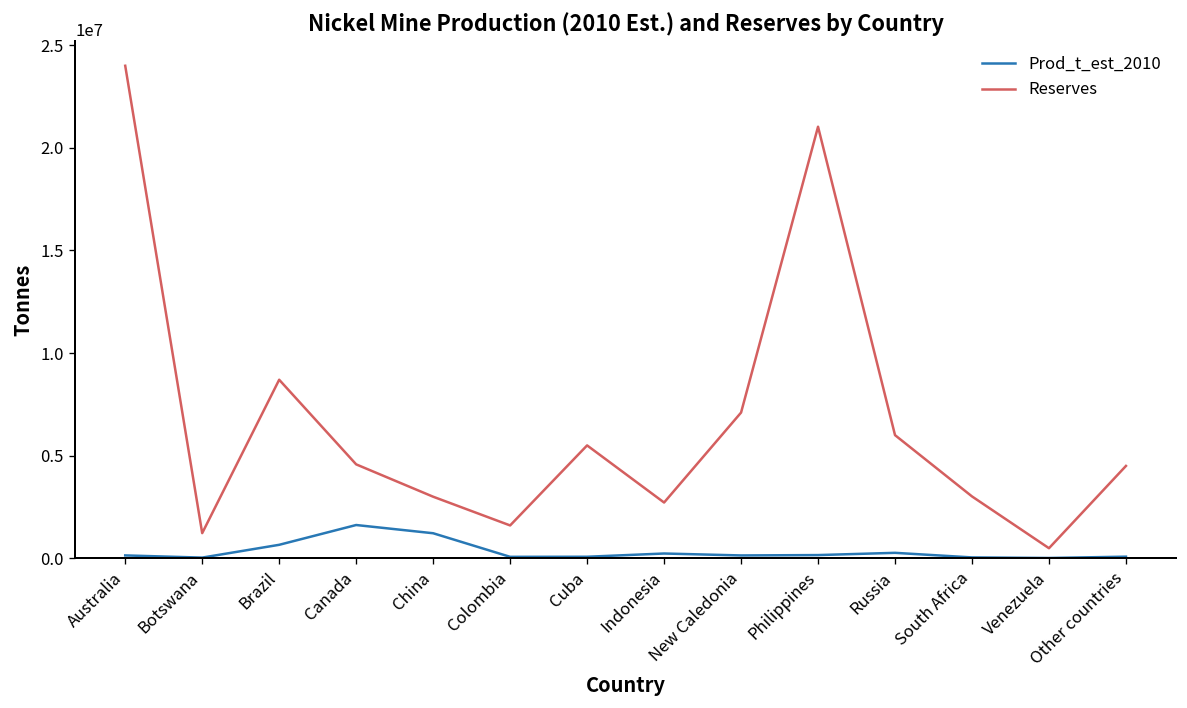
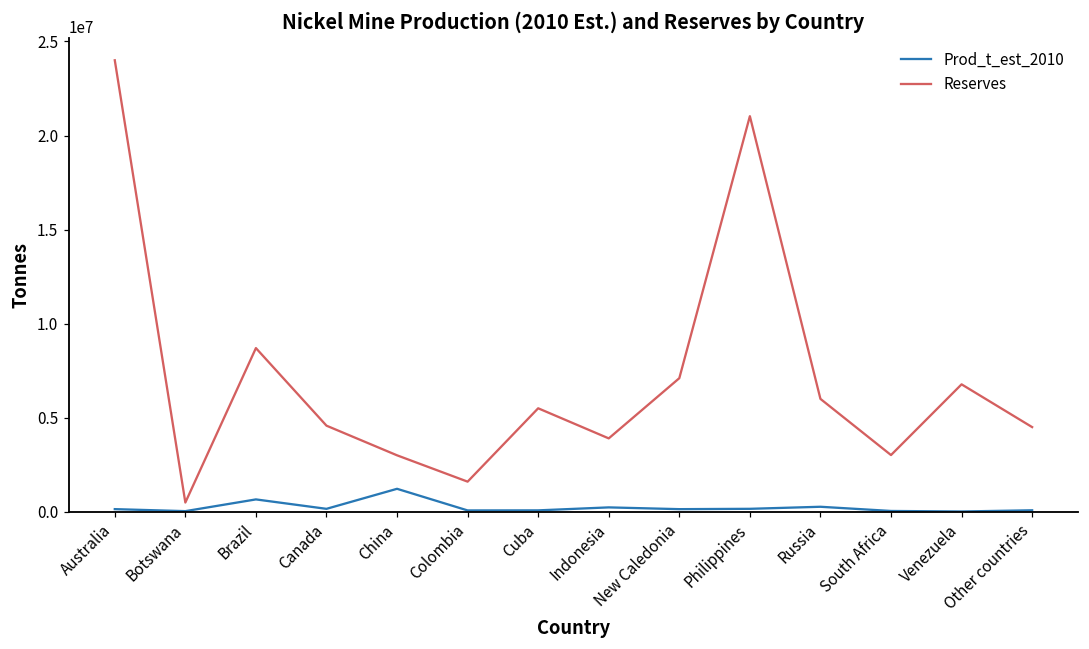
Reserves, Botswana: 1200000 -> 500000
Prod_t_est_2010, Canada: 1600000 -> 200000
Reserves, Indonesia: 2700000 -> 3900000
Reserves, Venezuela: 500000 -> 6800000
